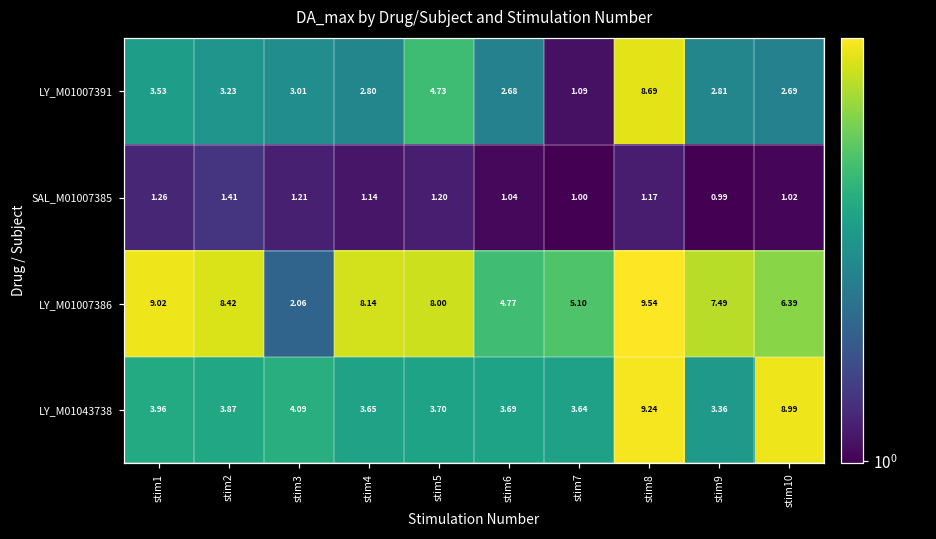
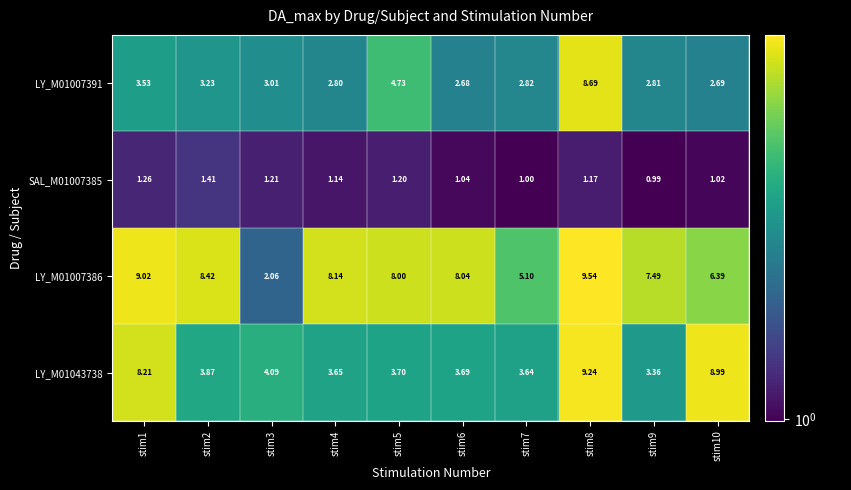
LY_M01007391, stim7: 1.09 -> 2.82
LY_M01007386, stim6: 4.77 -> 8.04
LY_M01043738, stim1: 3.96 -> 8.21
